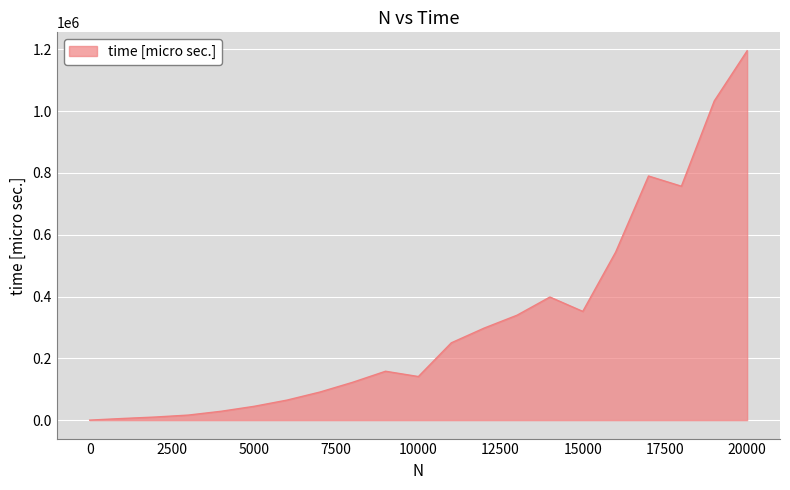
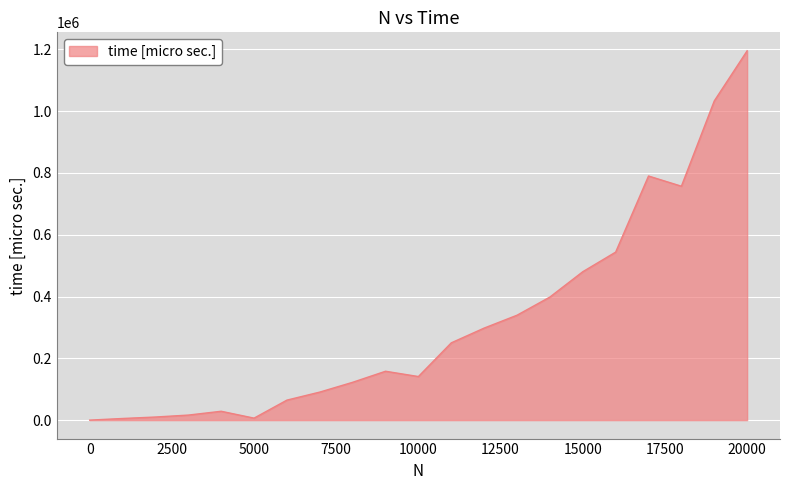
5000: 40000 -> 10000
15000: 350000 -> 480000
